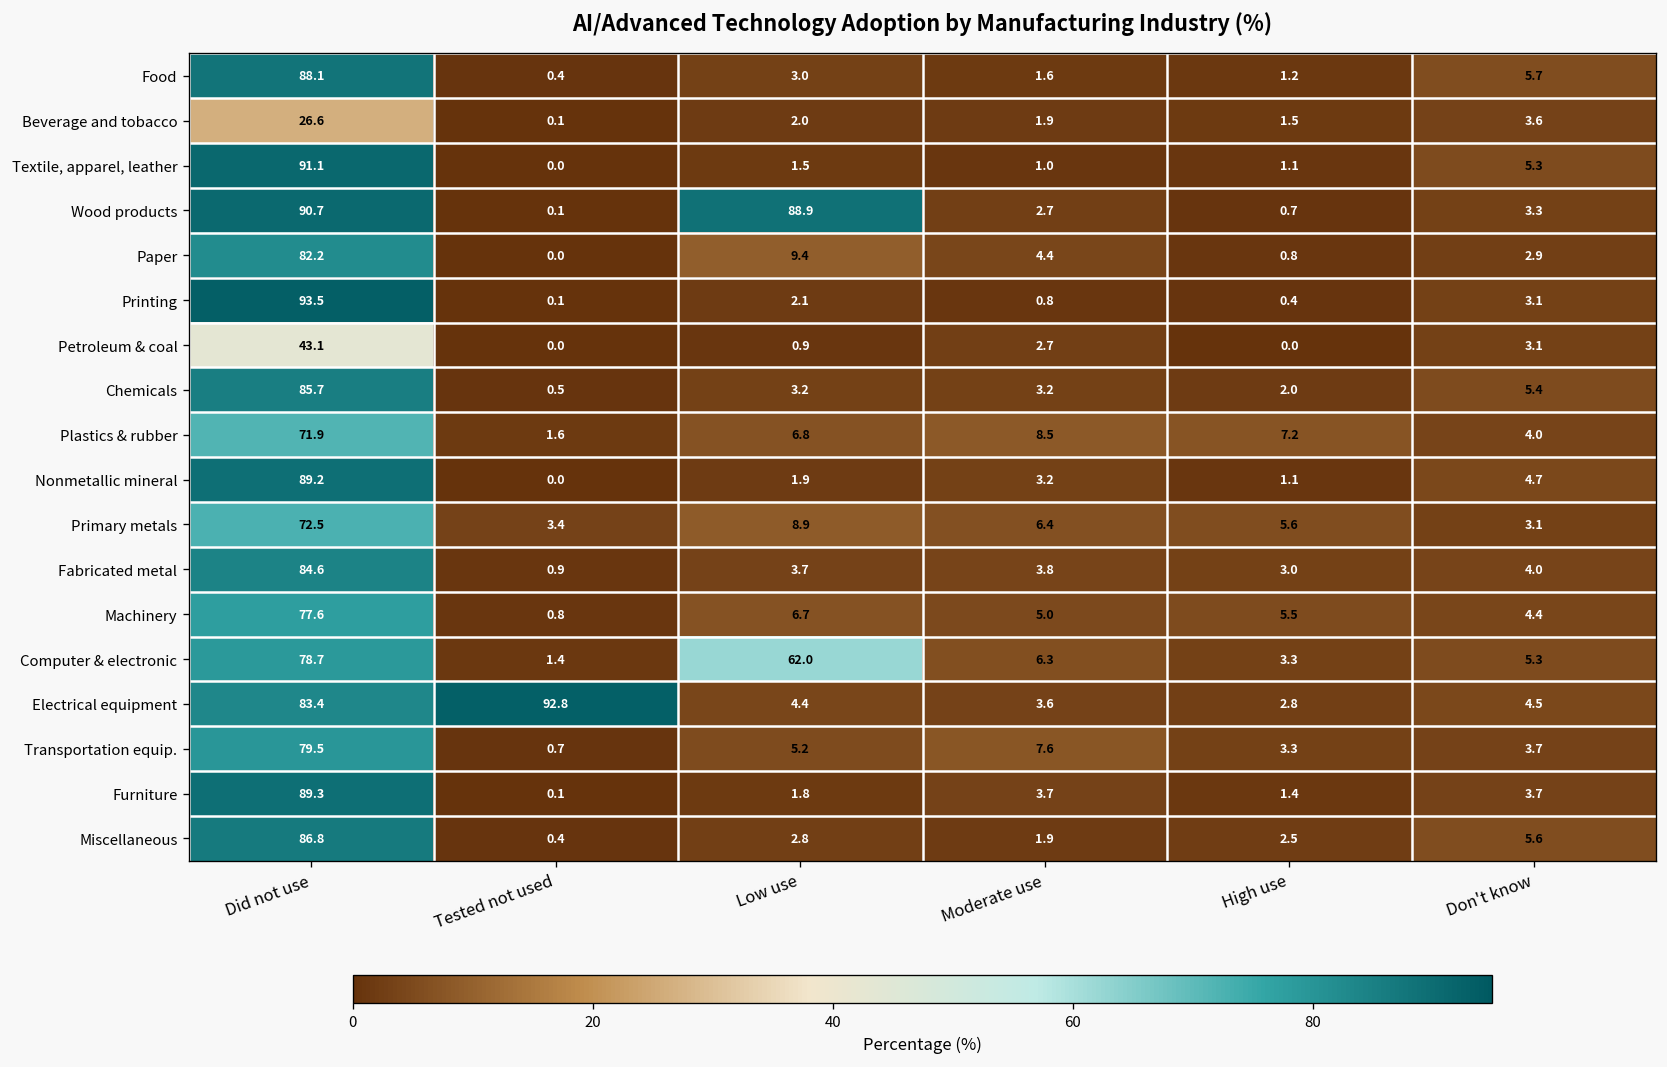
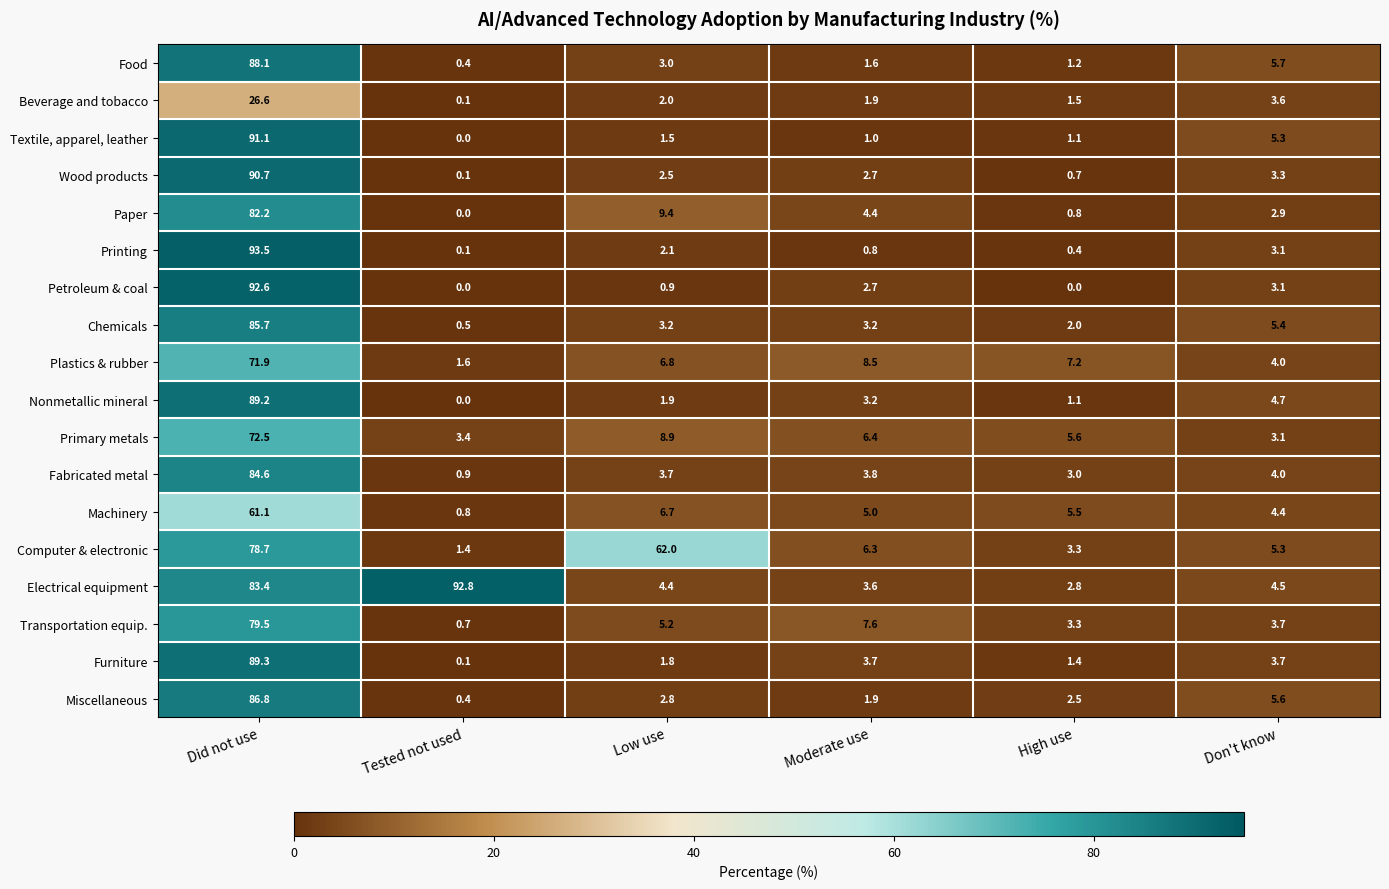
Wood products, Low use: 88.9 -> 2.5
Petroleum & coal, Did not use: 43.1 -> 92.6
Machinery, Did not use: 77.6 -> 61.1
